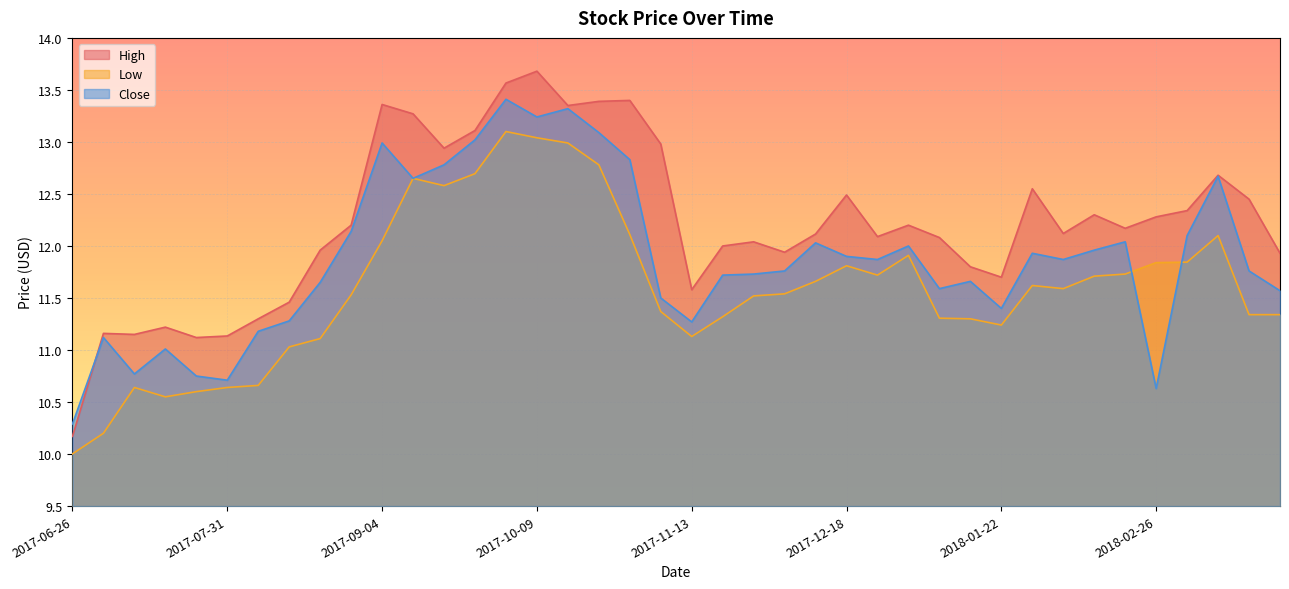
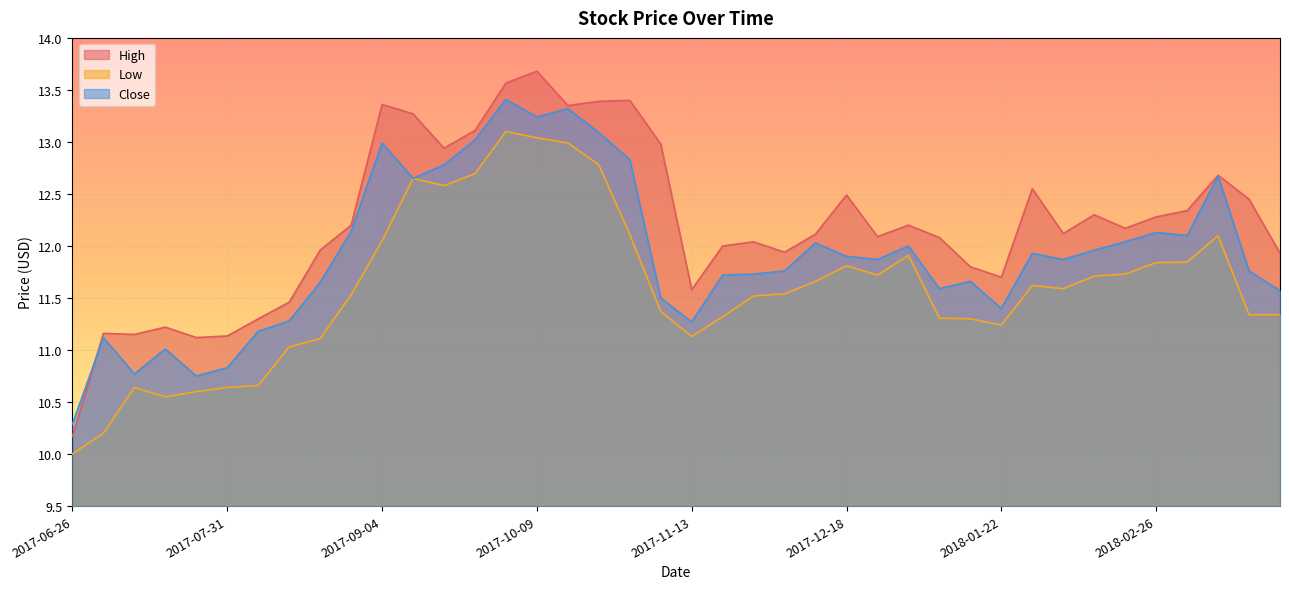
Close, 2017-07-31: 10.71 -> 10.83
Close, 2018-02-26: 10.63 -> 12.13
